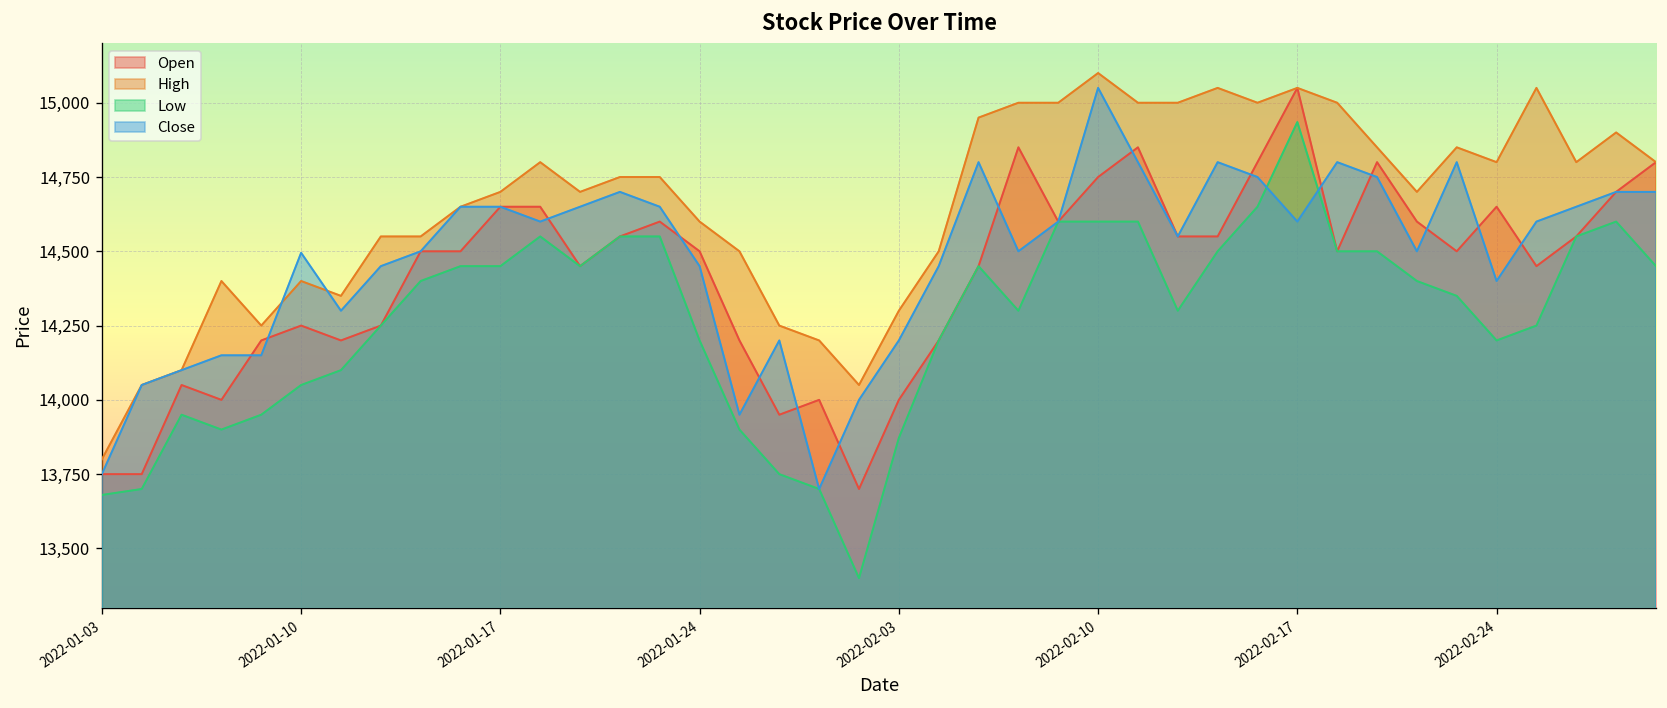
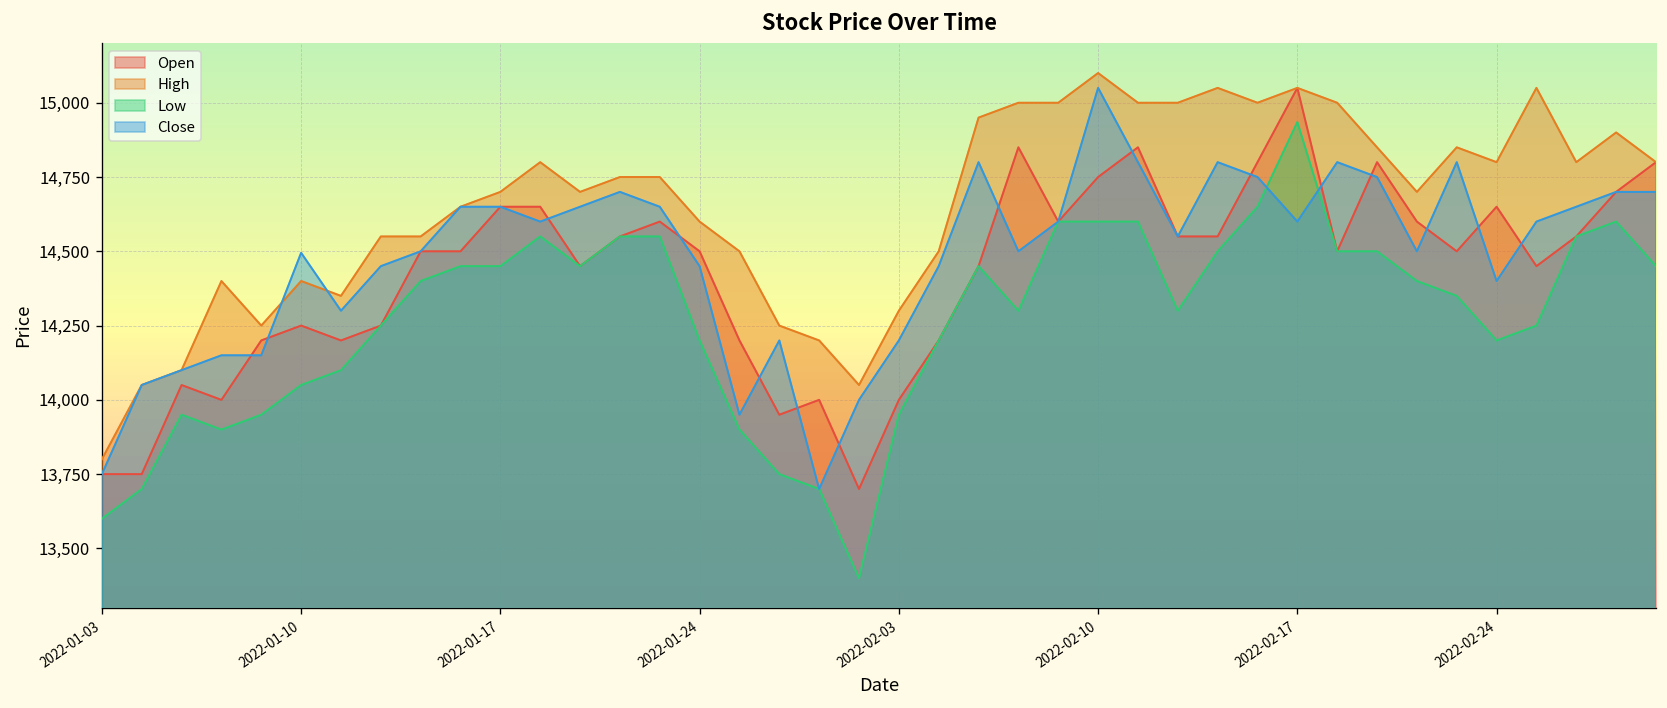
Low, 2022-01-03: 13,680 -> 13,600
Low, 2022-02-03: 13,870 -> 13,950
